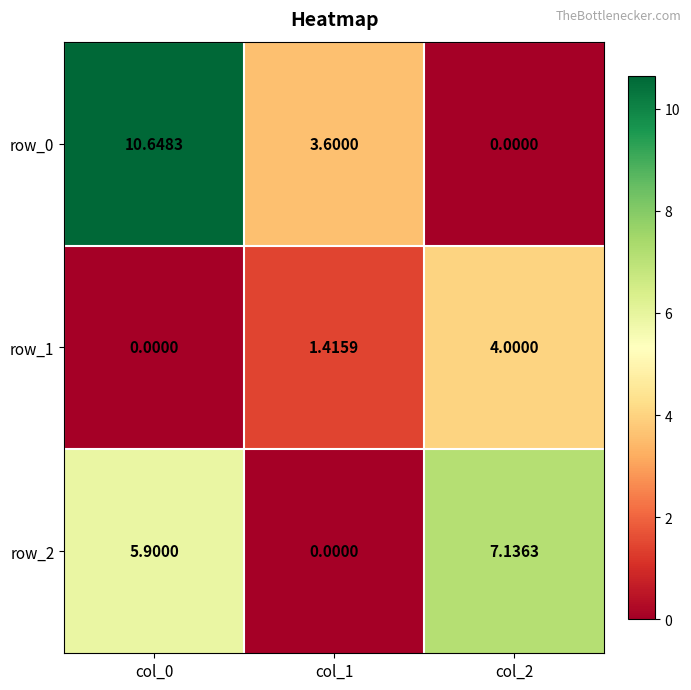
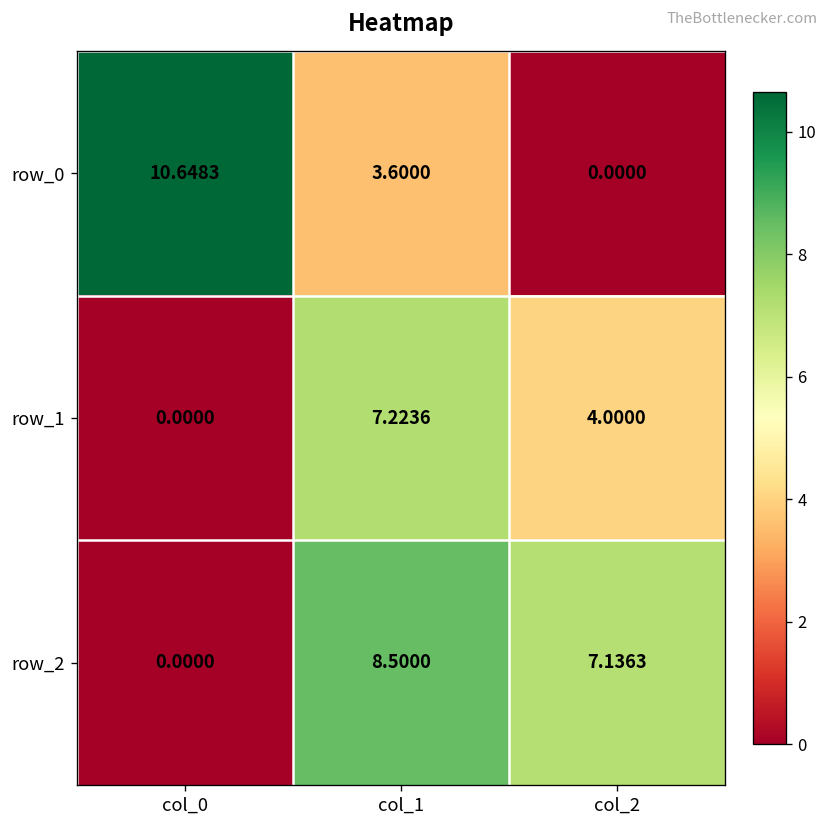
row_1, col_1: 1.4159 -> 7.2236
row_2, col_0: 5.9000 -> 0.0000
row_2, col_1: 0.0000 -> 8.5000
